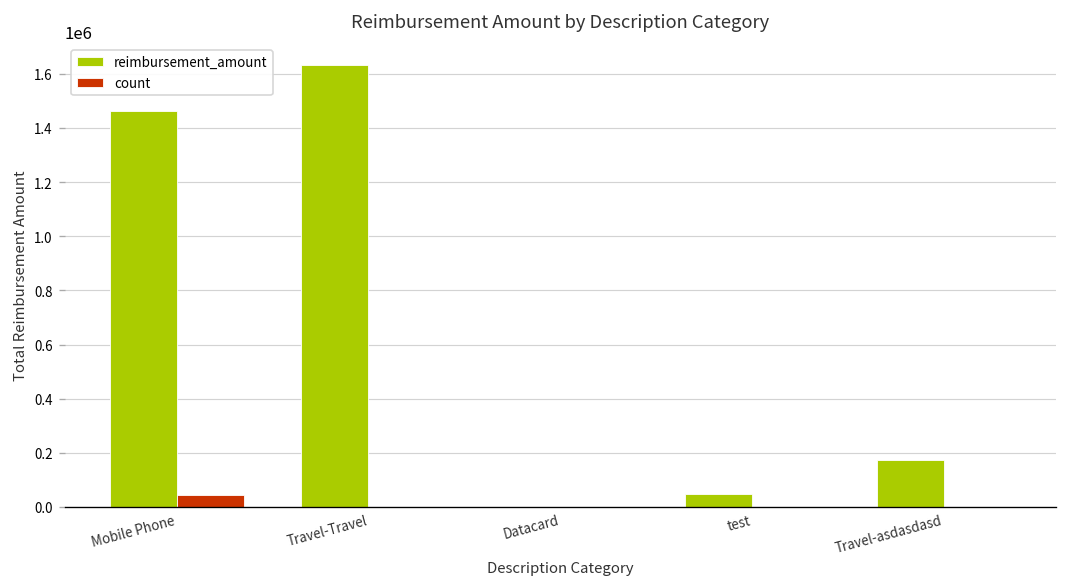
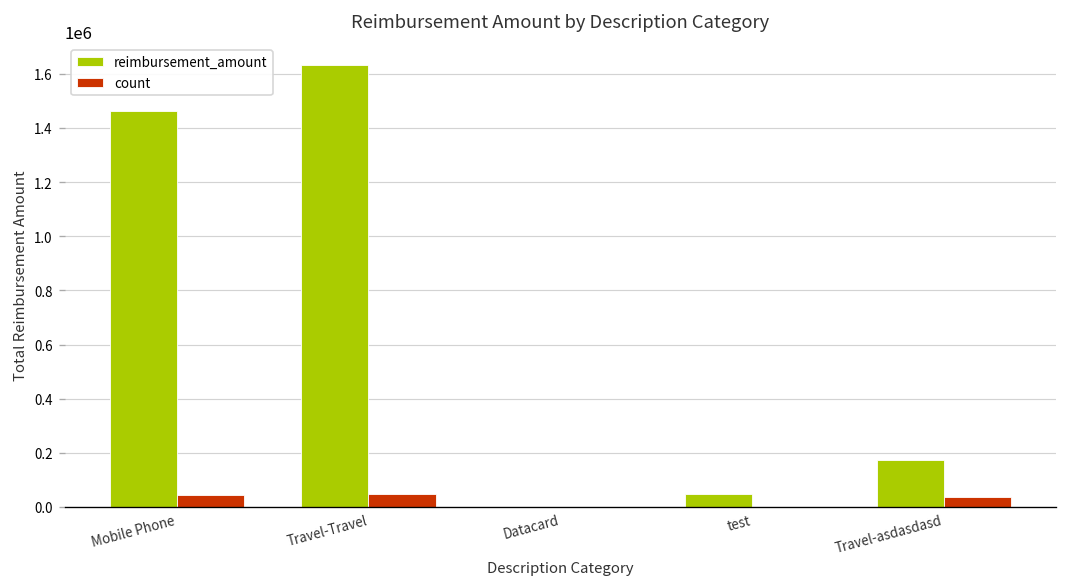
count, Travel-Travel: 0 -> 50000
count, Travel-asdasdasd: 0 -> 40000
